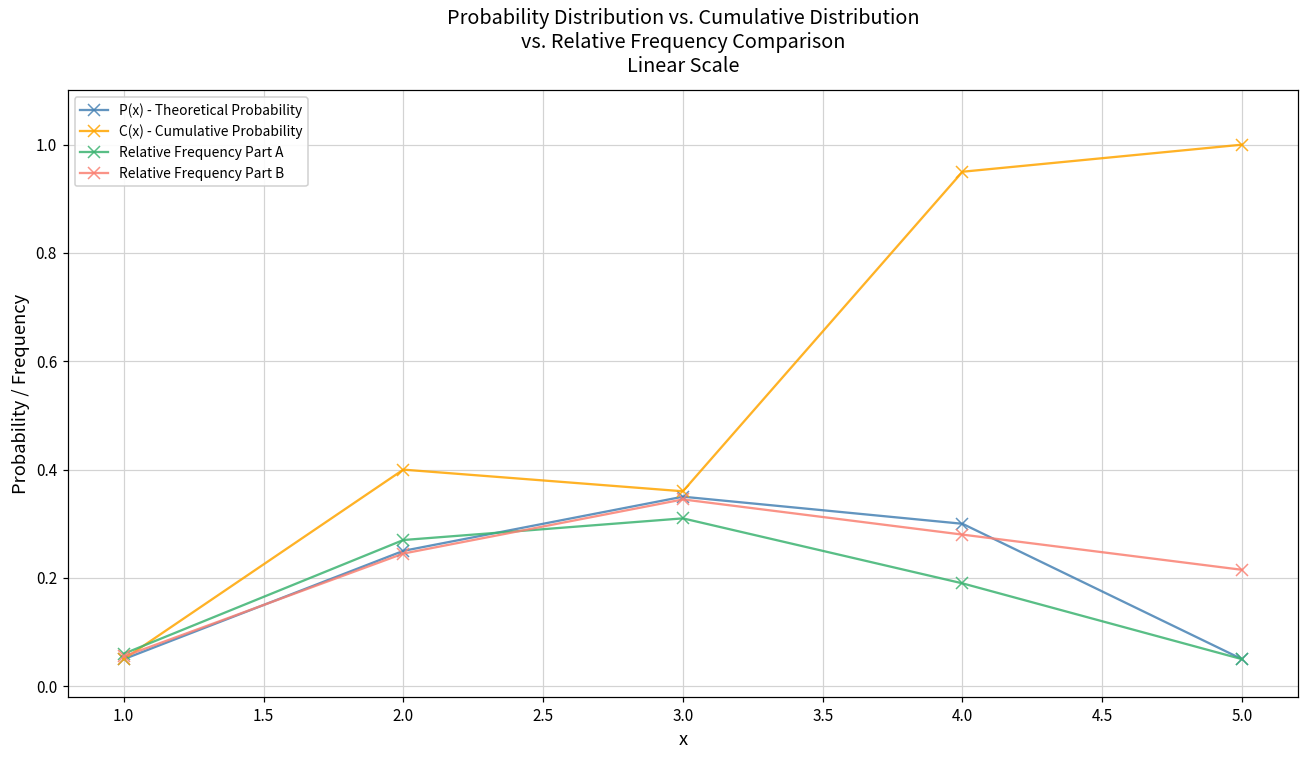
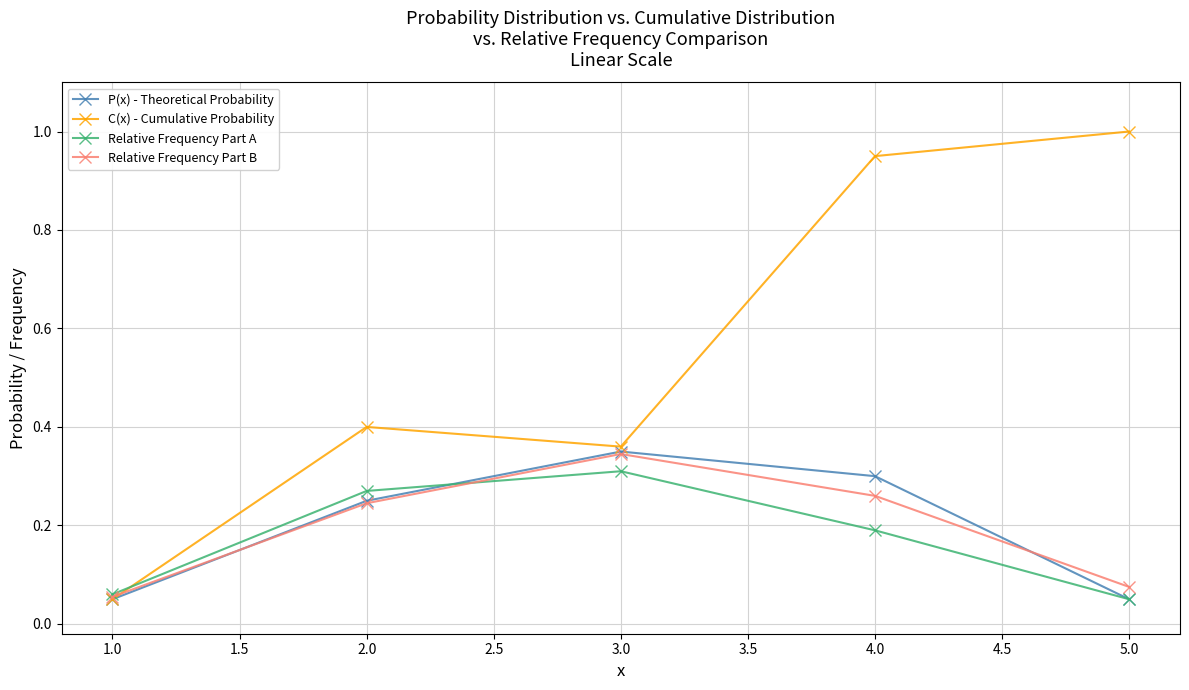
Relative Frequency Part B, 4.0: 0.28 -> 0.26
Relative Frequency Part B, 5.0: 0.22 -> 0.08
